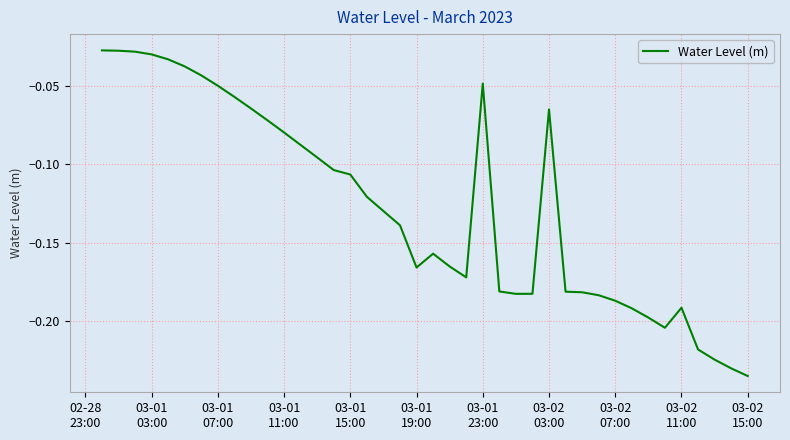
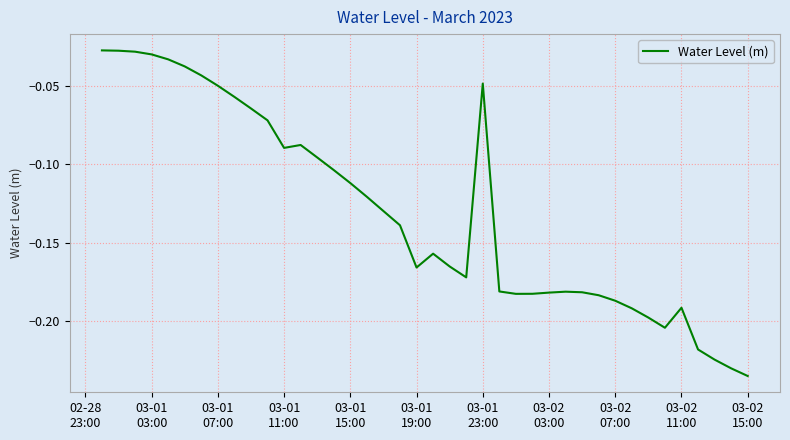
03-01 11:00: -0.080 -> -0.090
03-01 15:00: -0.107 -> -0.112
03-02 03:00: -0.065 -> -0.182
